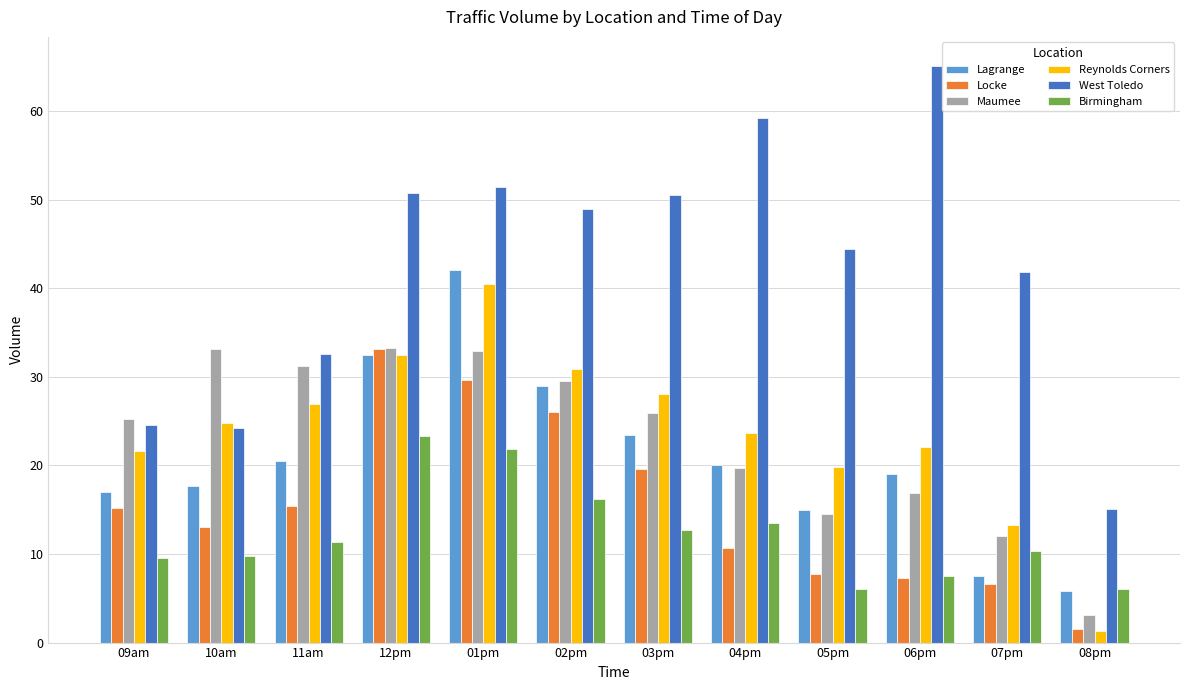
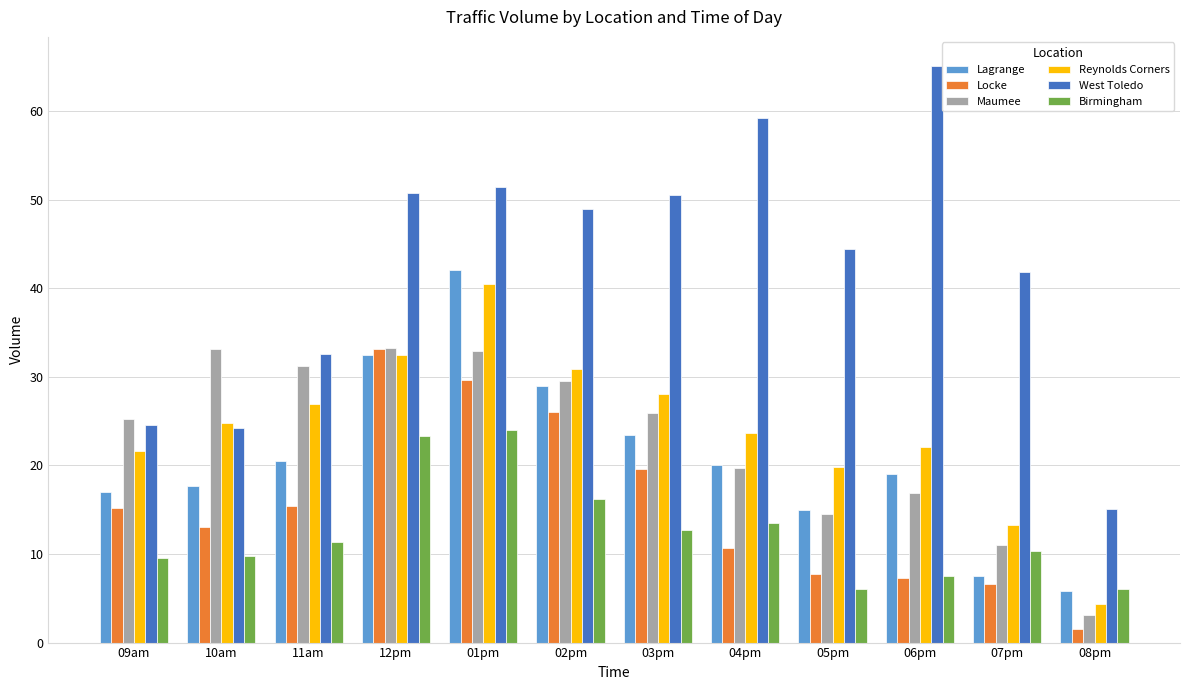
Birmingham, 01pm: 22 -> 24
Maumee, 07pm: 12 -> 11
Reynolds Corners, 08pm: 1 -> 4
